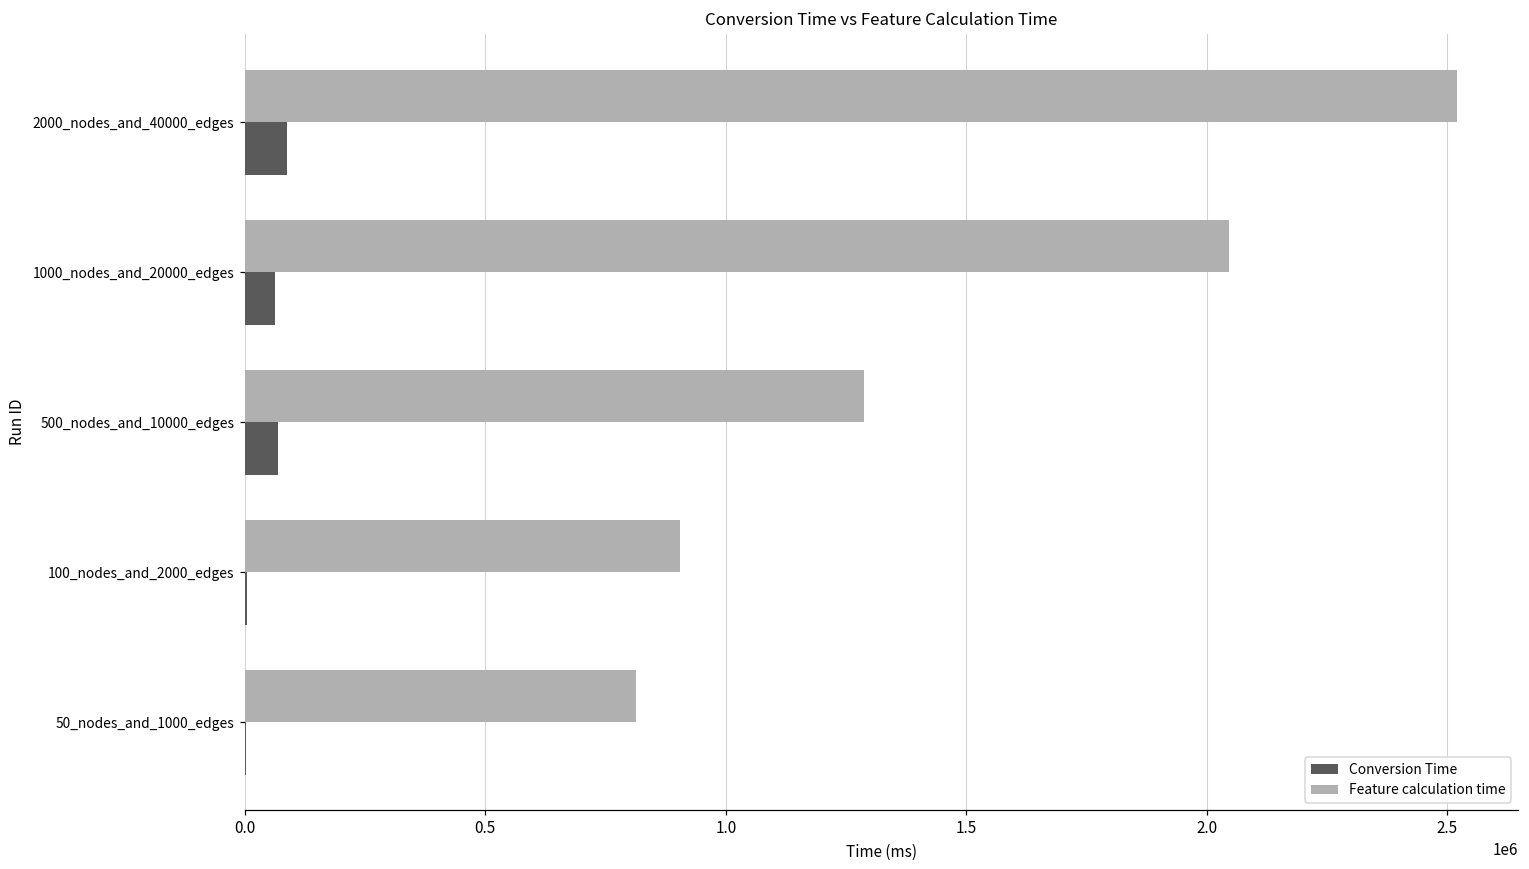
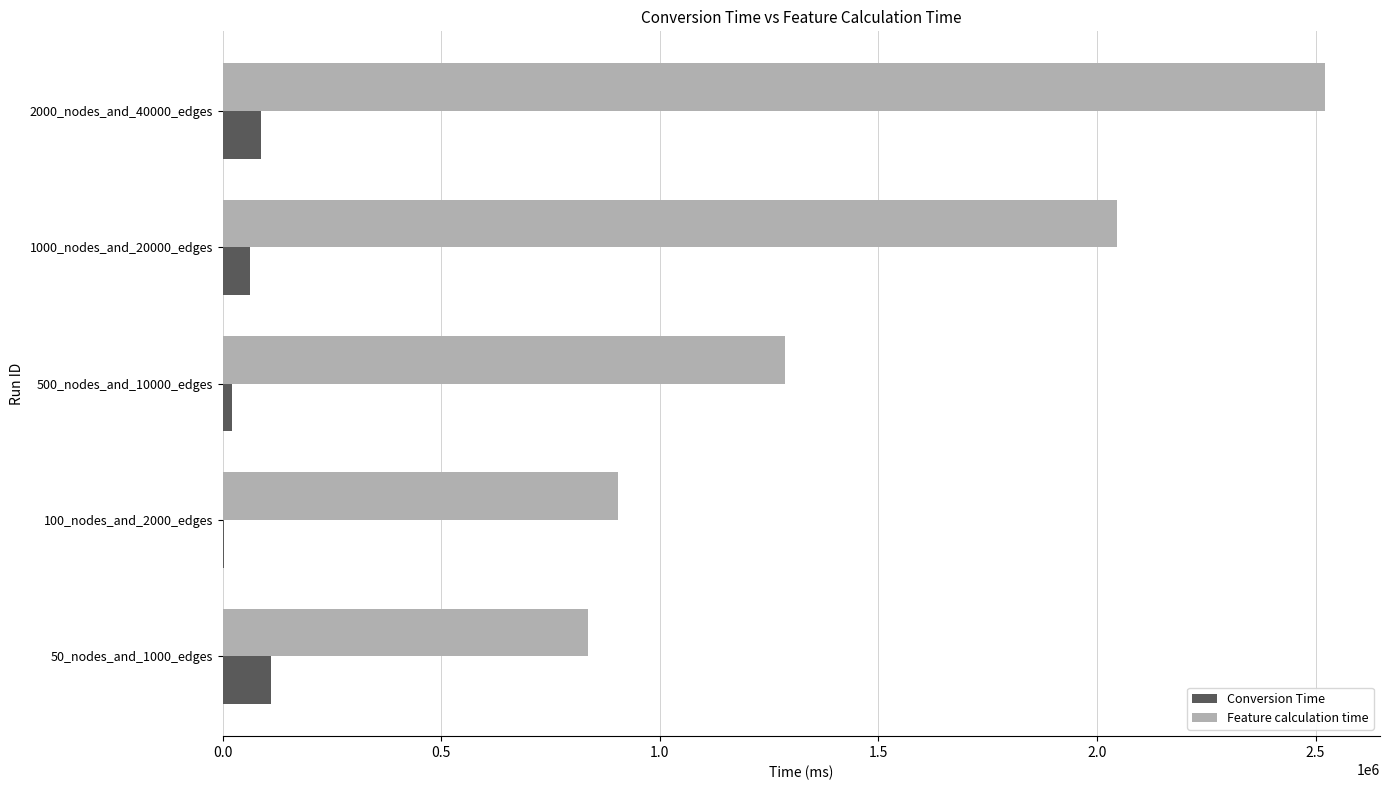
Conversion Time, 500_nodes_and_10000_edges: 70000 -> 20000
Feature calculation time, 50_nodes_and_1000_edges: 810000 -> 840000
Conversion Time, 50_nodes_and_1000_edges: 0 -> 110000
